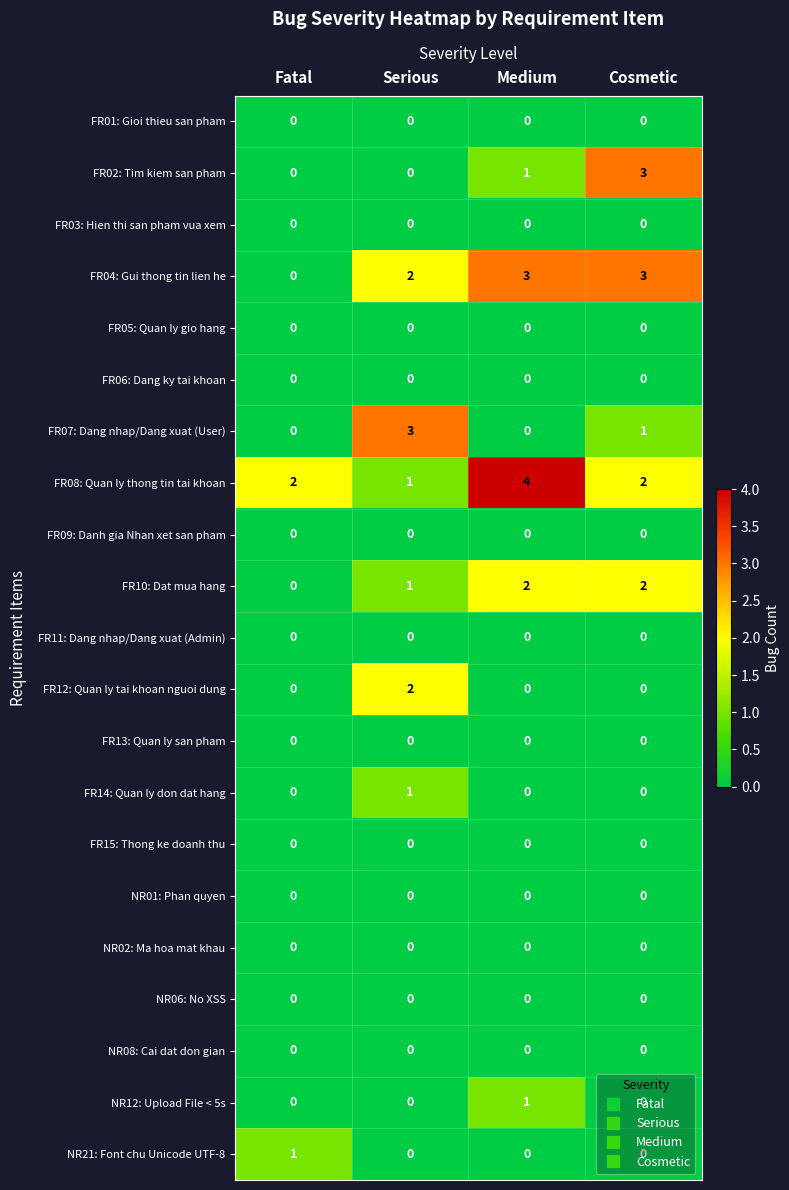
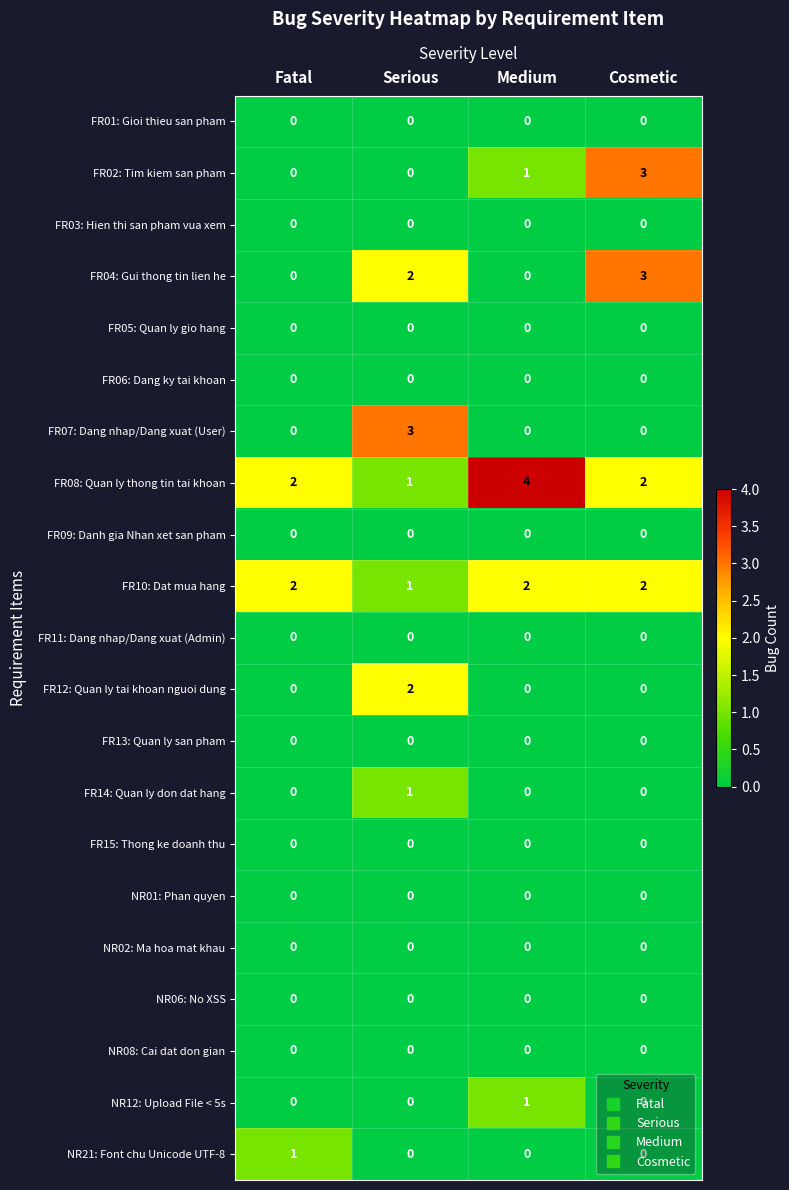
FR04: Gui thong tin lien he, Medium: 3 -> 0
FR07: Dang nhap/Dang xuat (User), Cosmetic: 1 -> 0
FR10: Dat mua hang, Fatal: 0 -> 2
